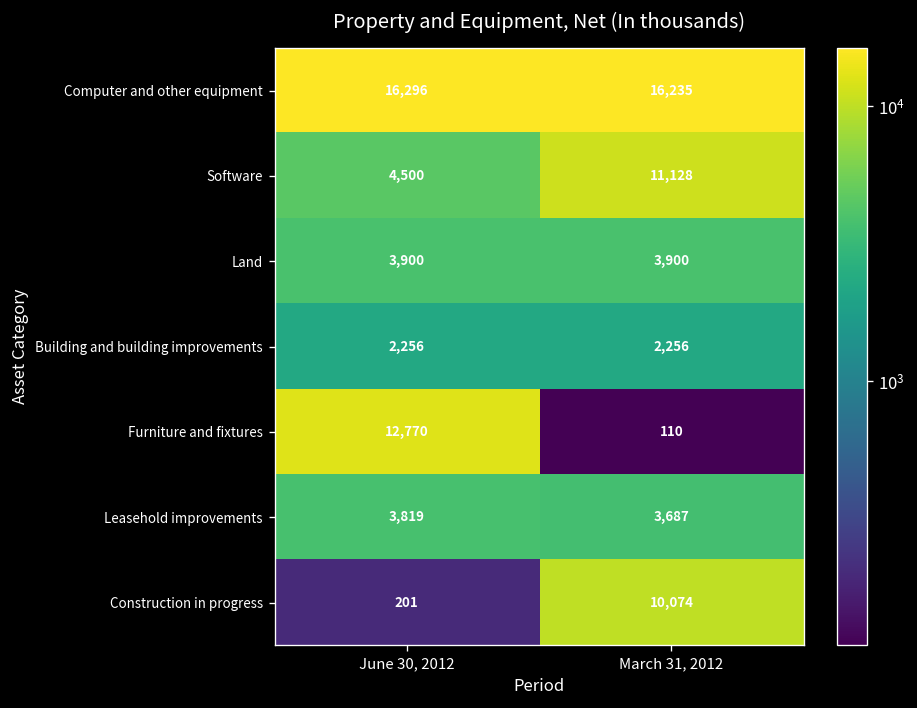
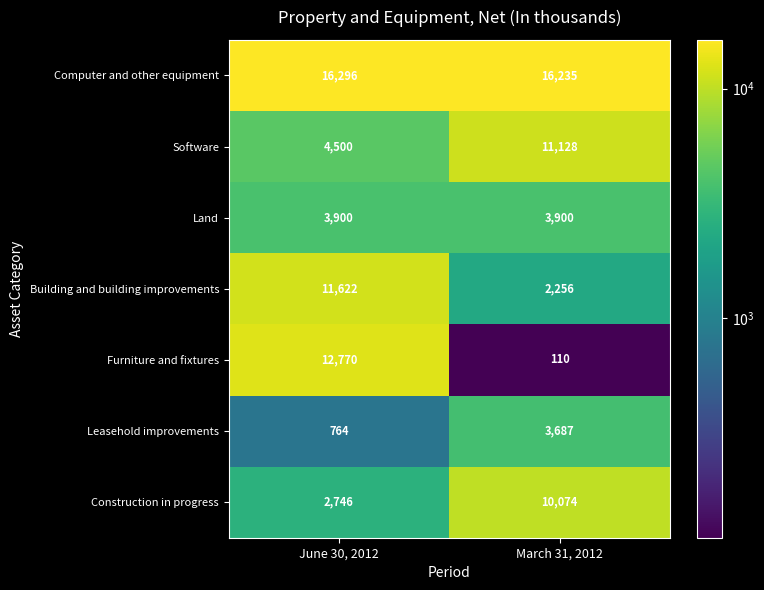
Building and building improvements, June 30, 2012: 2,256 -> 11,622
Leasehold improvements, June 30, 2012: 3,819 -> 764
Construction in progress, June 30, 2012: 201 -> 2,746
